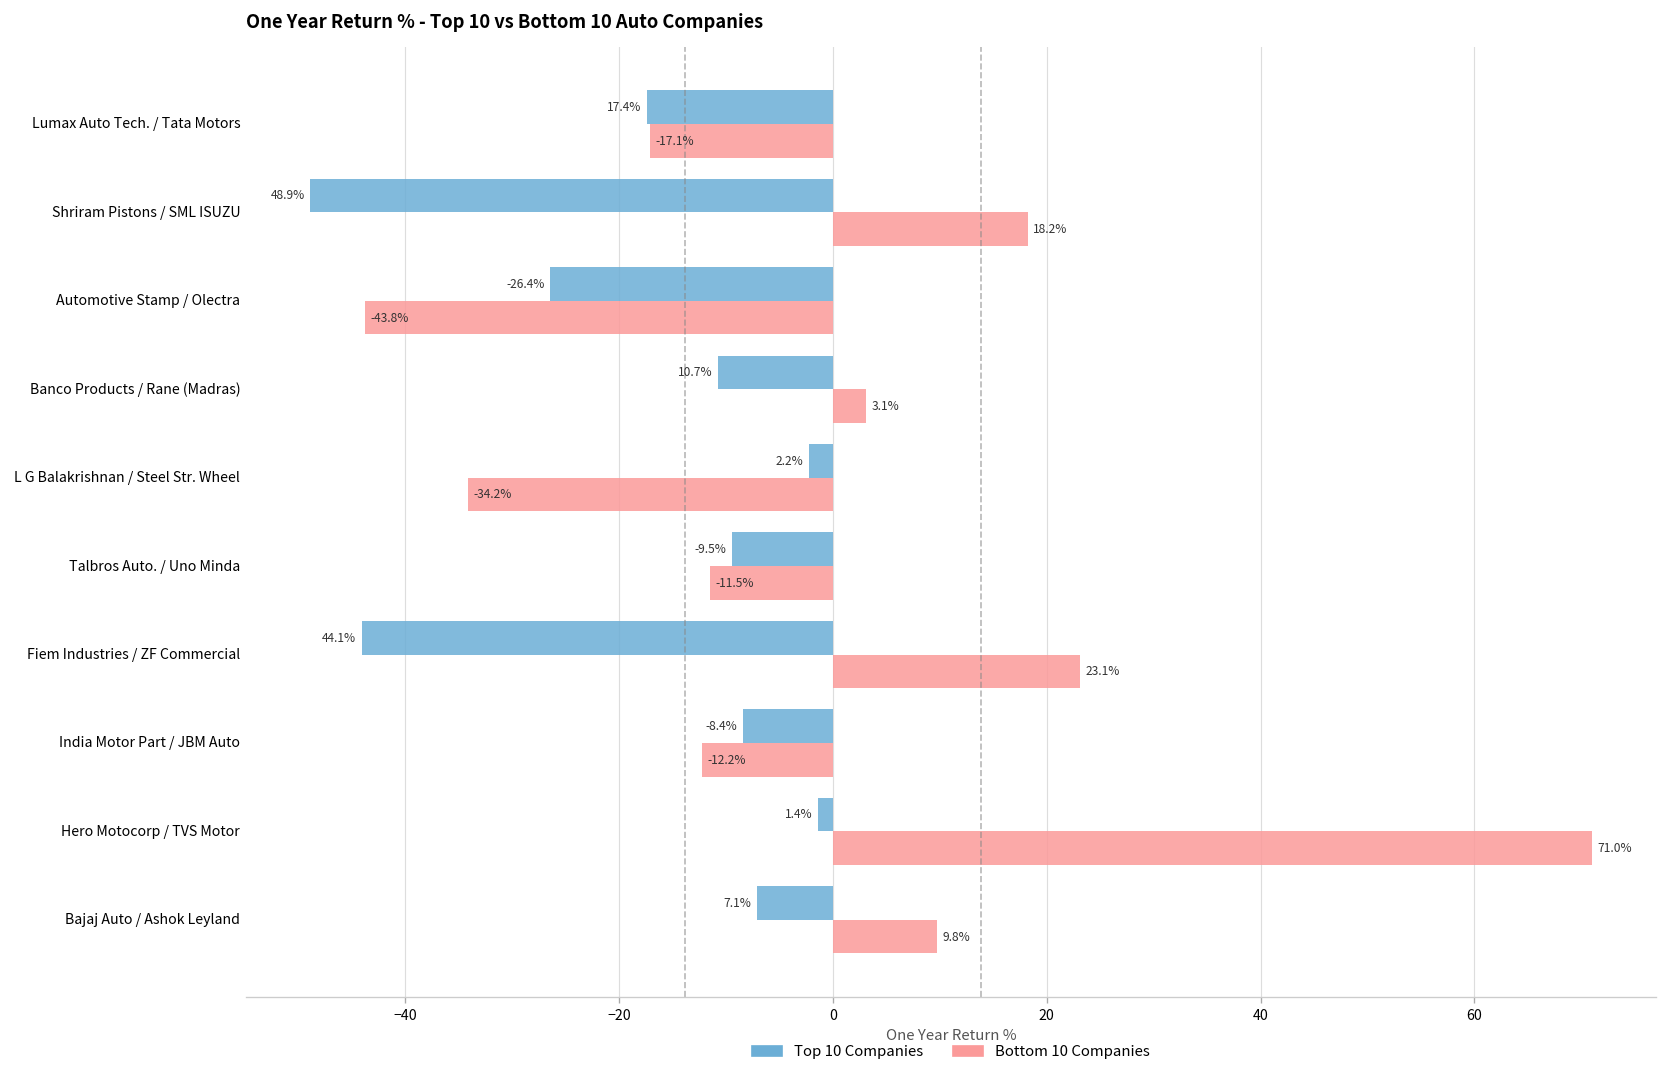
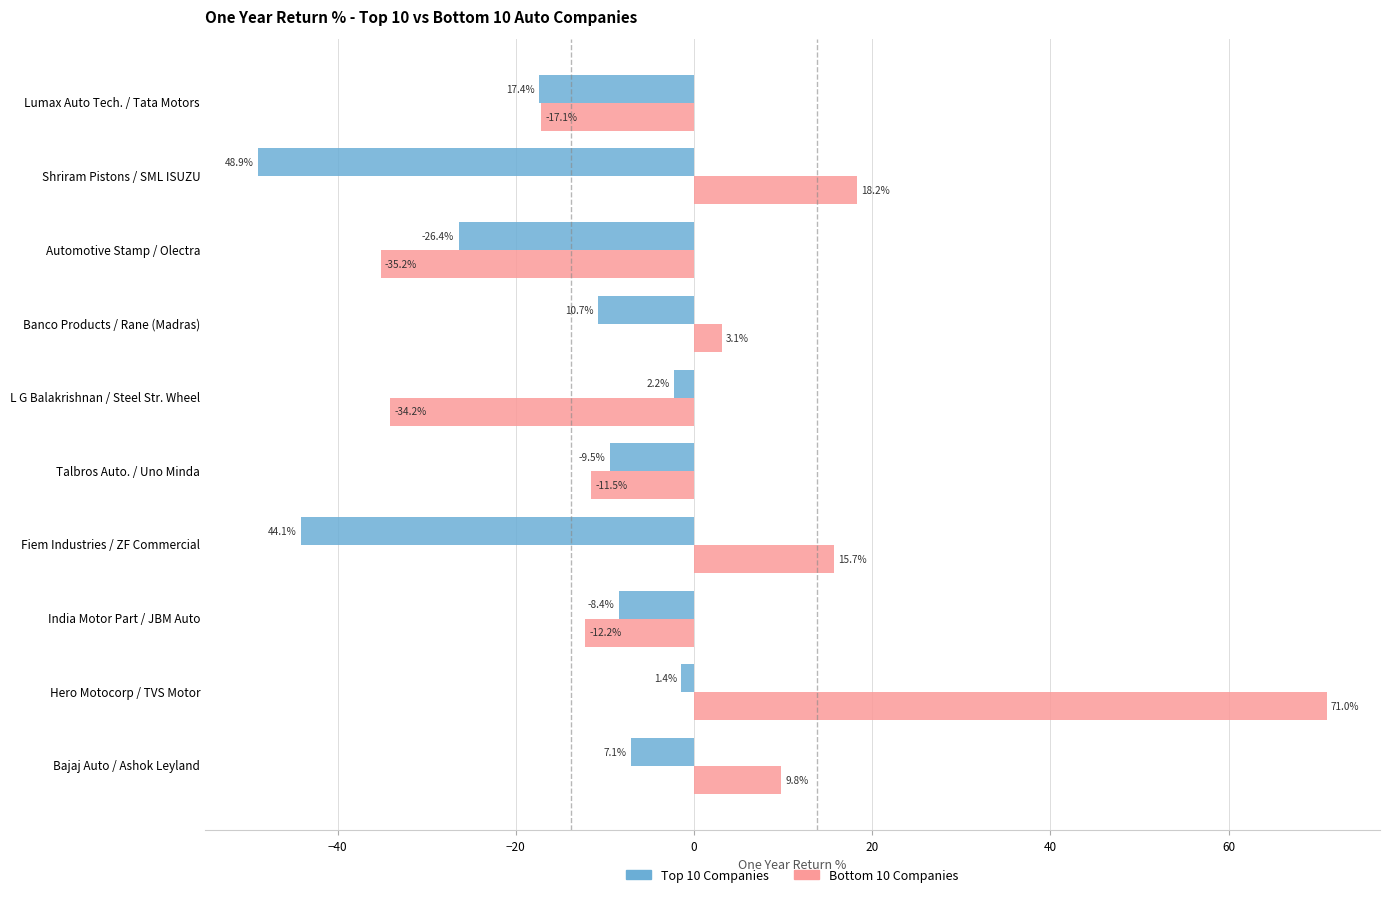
Bottom 10 Companies, Automotive Stamp / Olectra: -43.8% -> -35.2%
Bottom 10 Companies, Fiem Industries / ZF Commercial: 23.1% -> 15.7%
